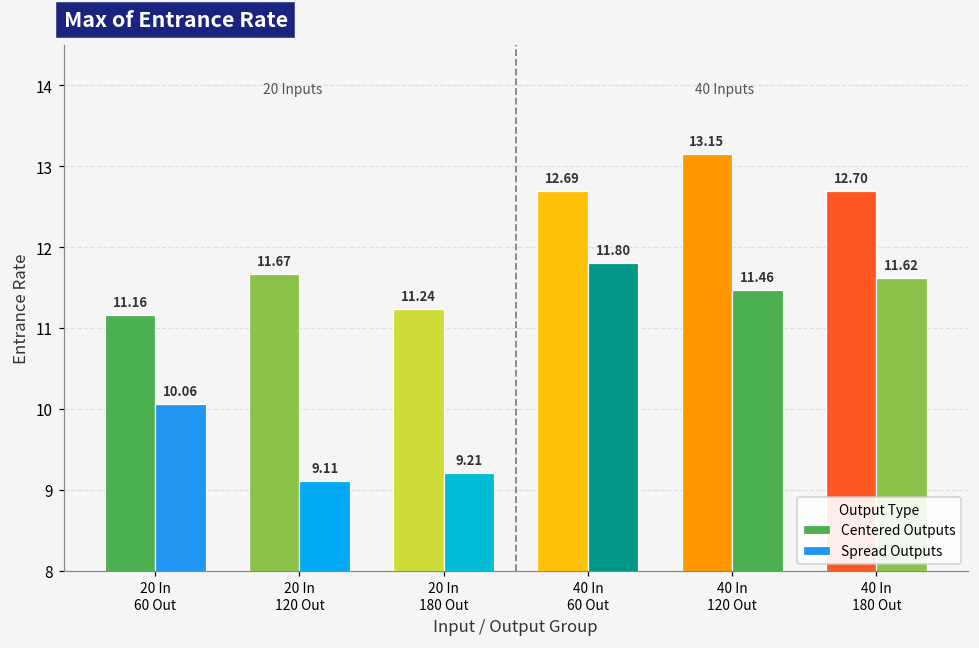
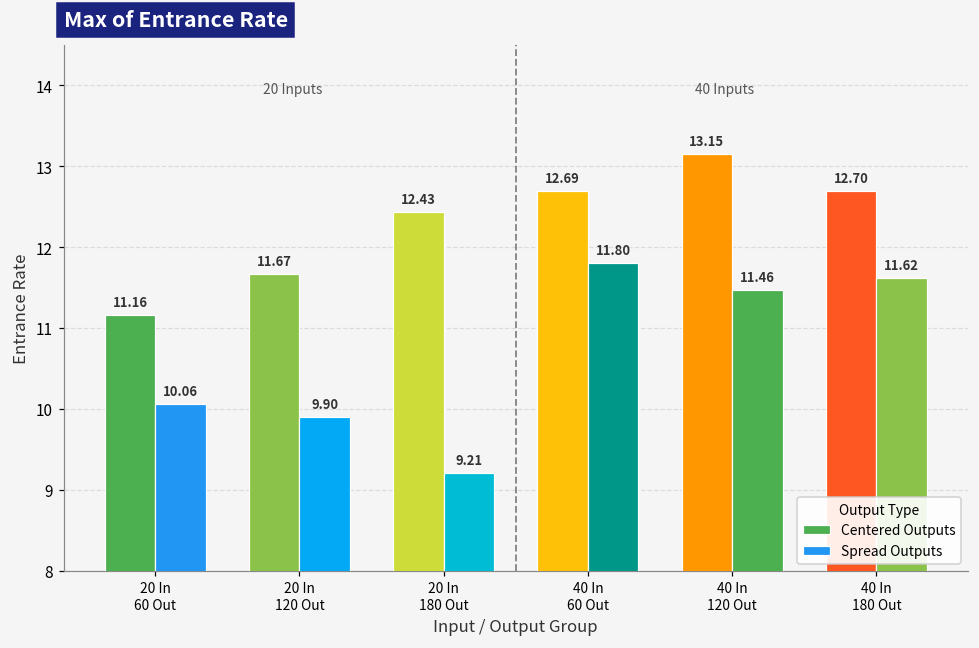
Spread Outputs, 20 In 120 Out: 9.11 -> 9.90
Centered Outputs, 20 In 180 Out: 11.24 -> 12.43
